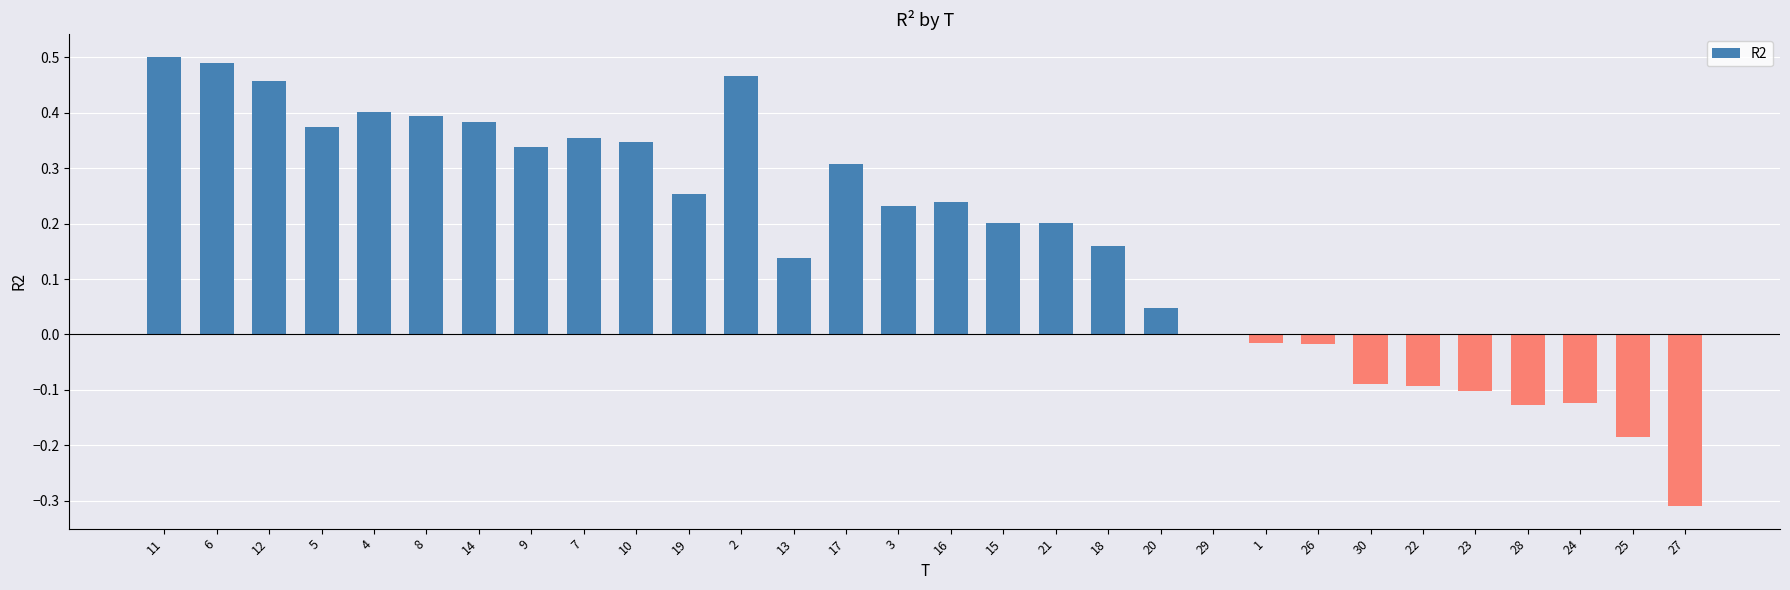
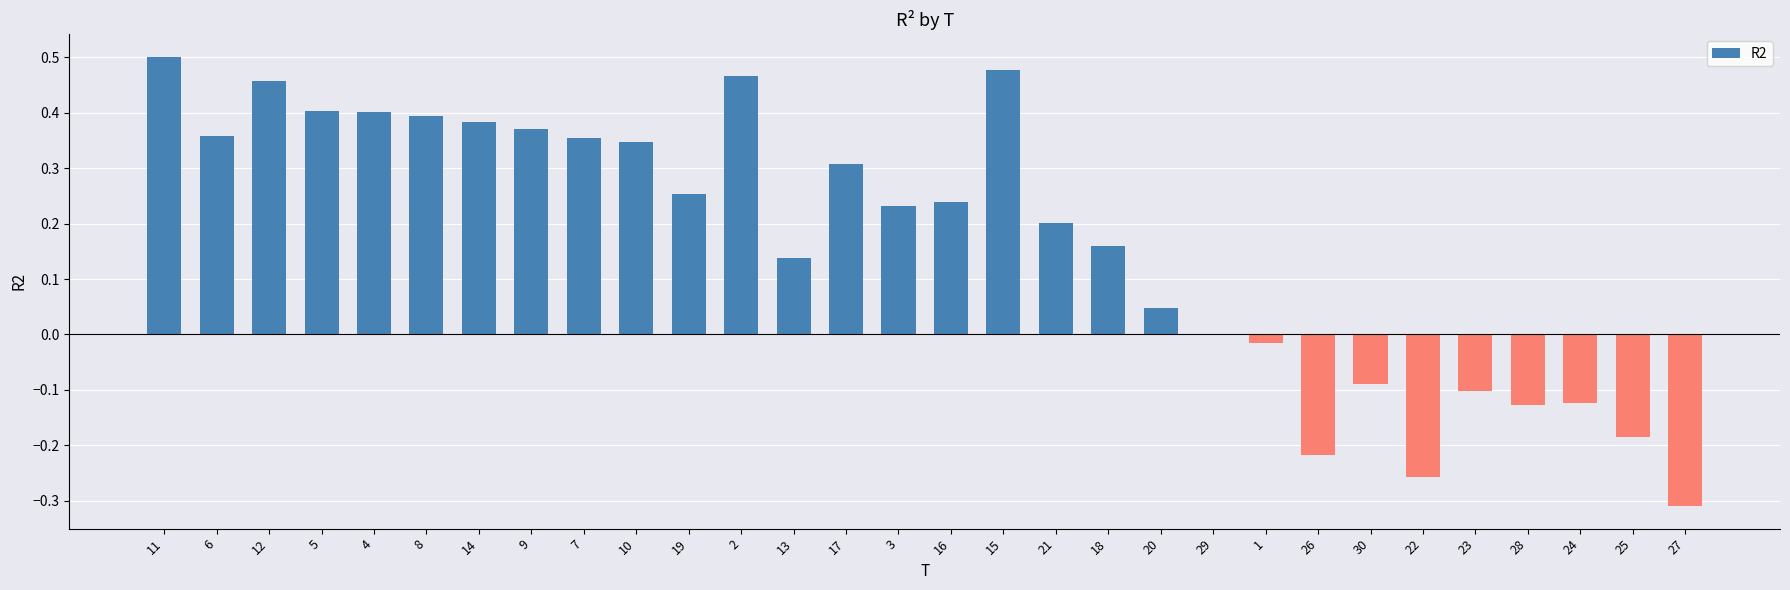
6: 0.49 -> 0.36
5: 0.37 -> 0.40
9: 0.34 -> 0.37
15: 0.20 -> 0.48
26: -0.02 -> -0.22
22: -0.09 -> -0.26
